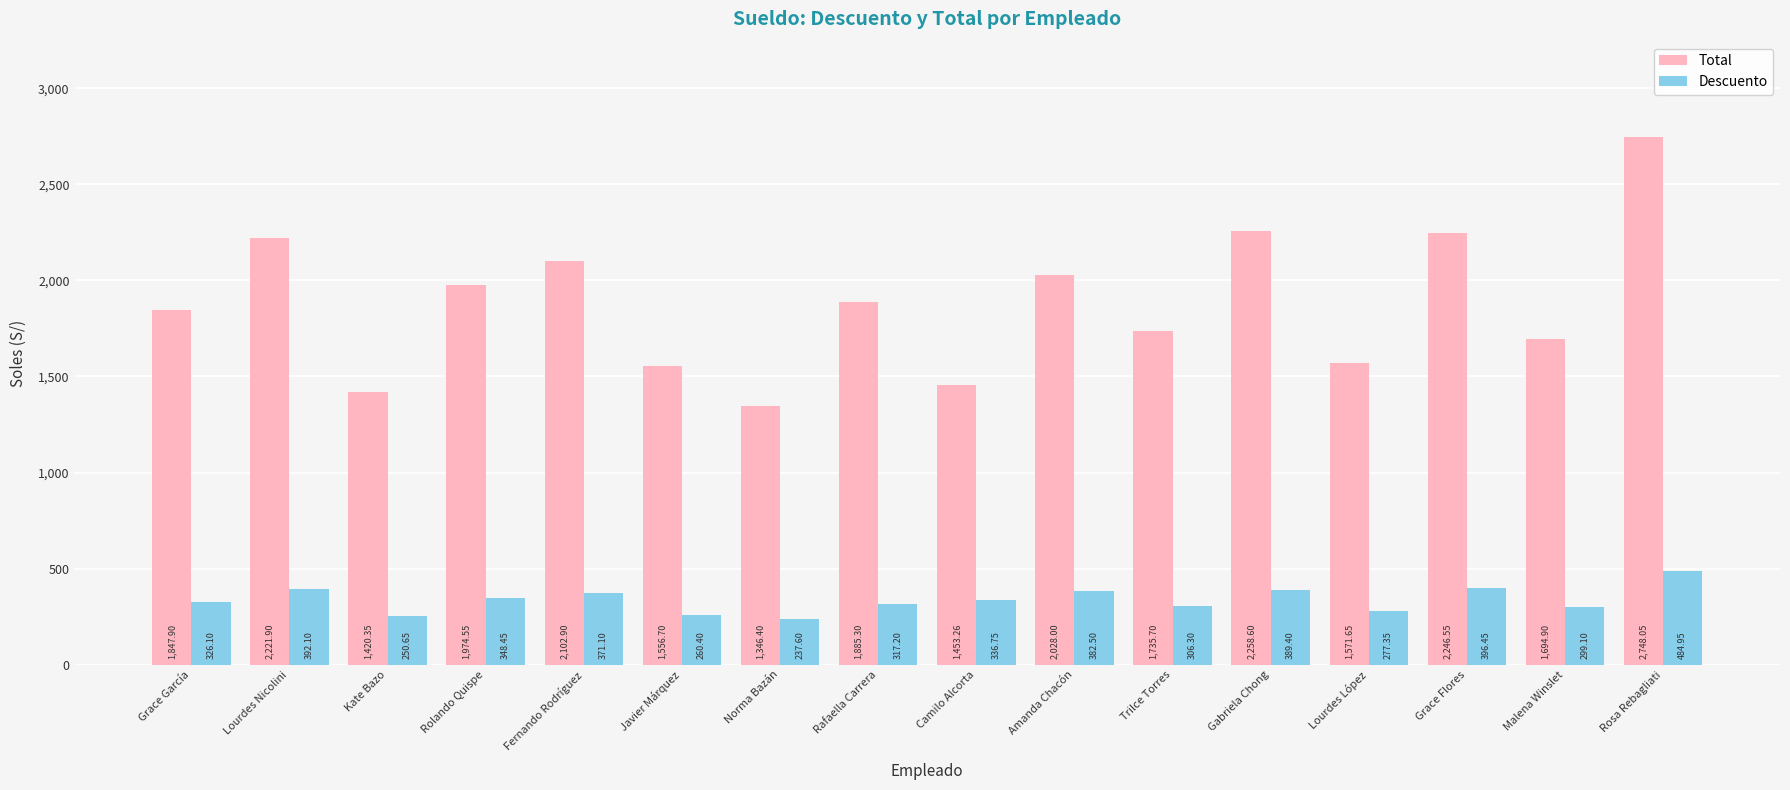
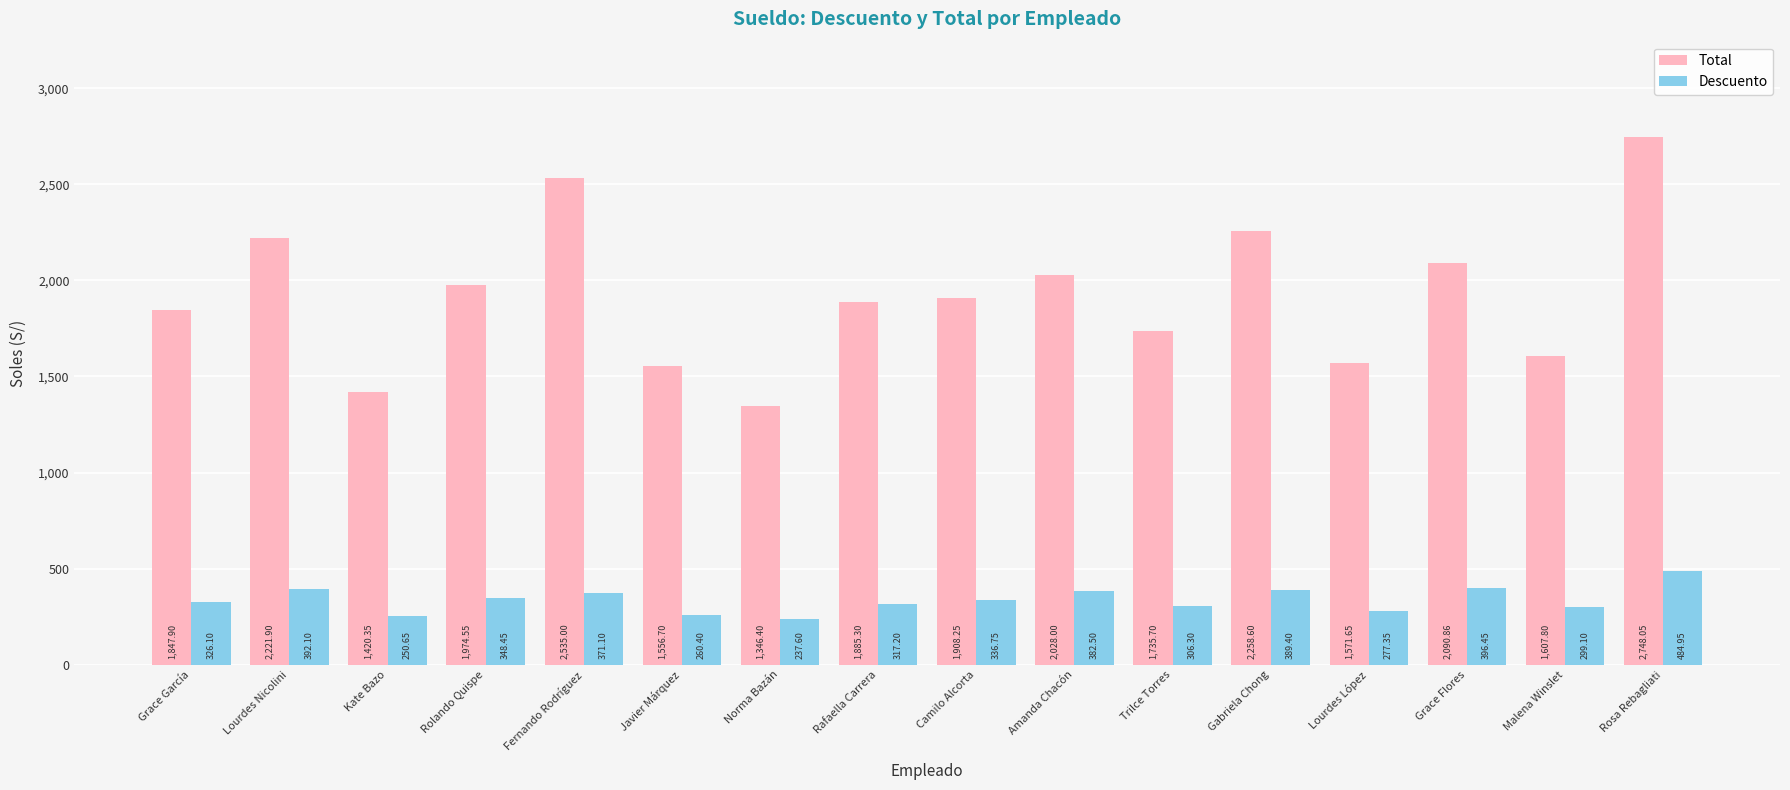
Total, Fernando Rodríguez: 2,102.90 -> 2,535.00
Total, Camilo Alcorta: 1,453.26 -> 1,908.25
Total, Grace Flores: 2,246.55 -> 2,090.86
Total, Malena Winslet: 1,694.90 -> 1,607.80
